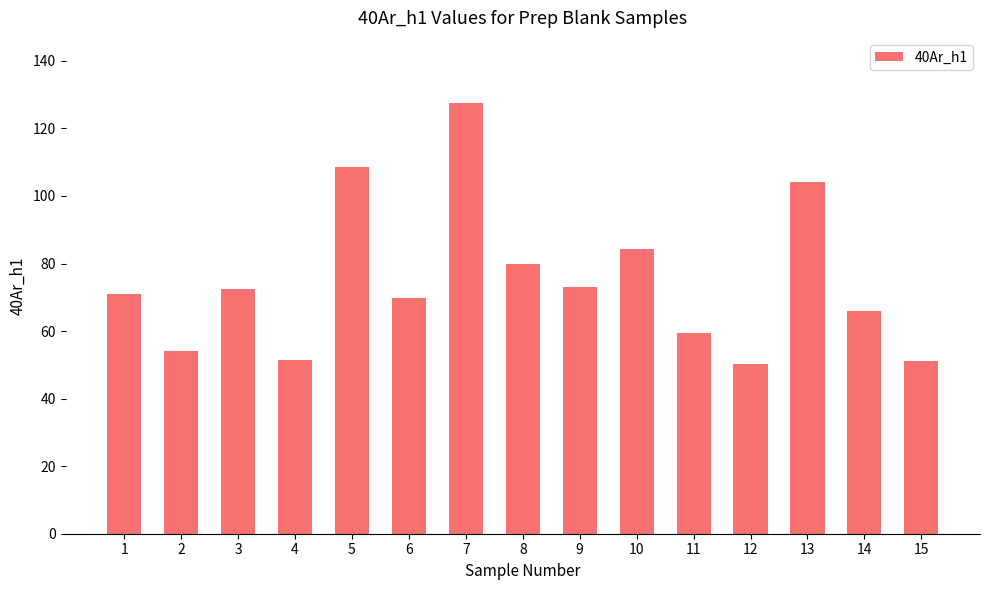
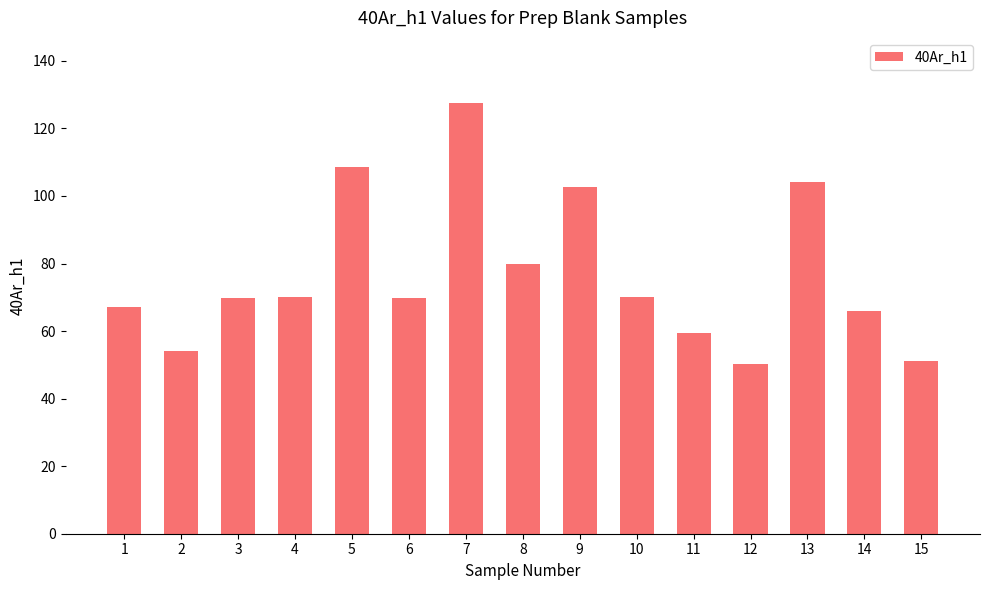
1: 71 -> 67
3: 73 -> 70
4: 51 -> 70
9: 73 -> 103
10: 84 -> 70
